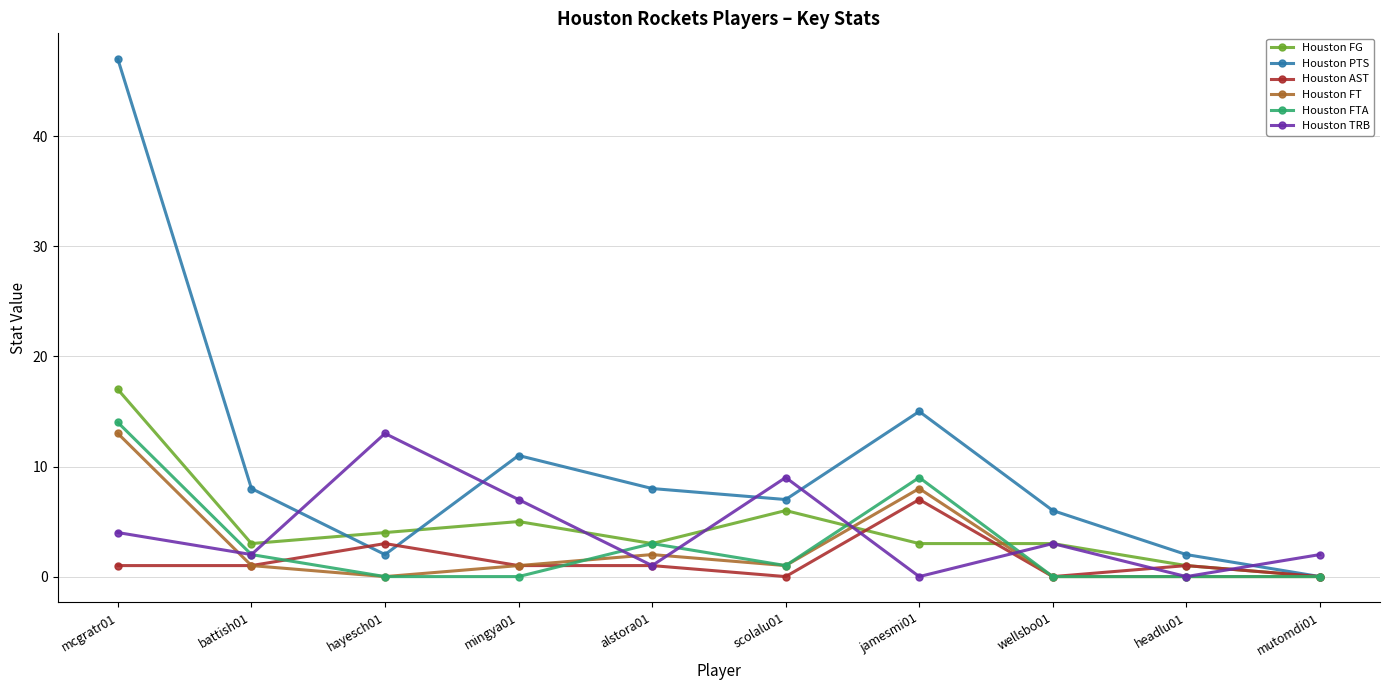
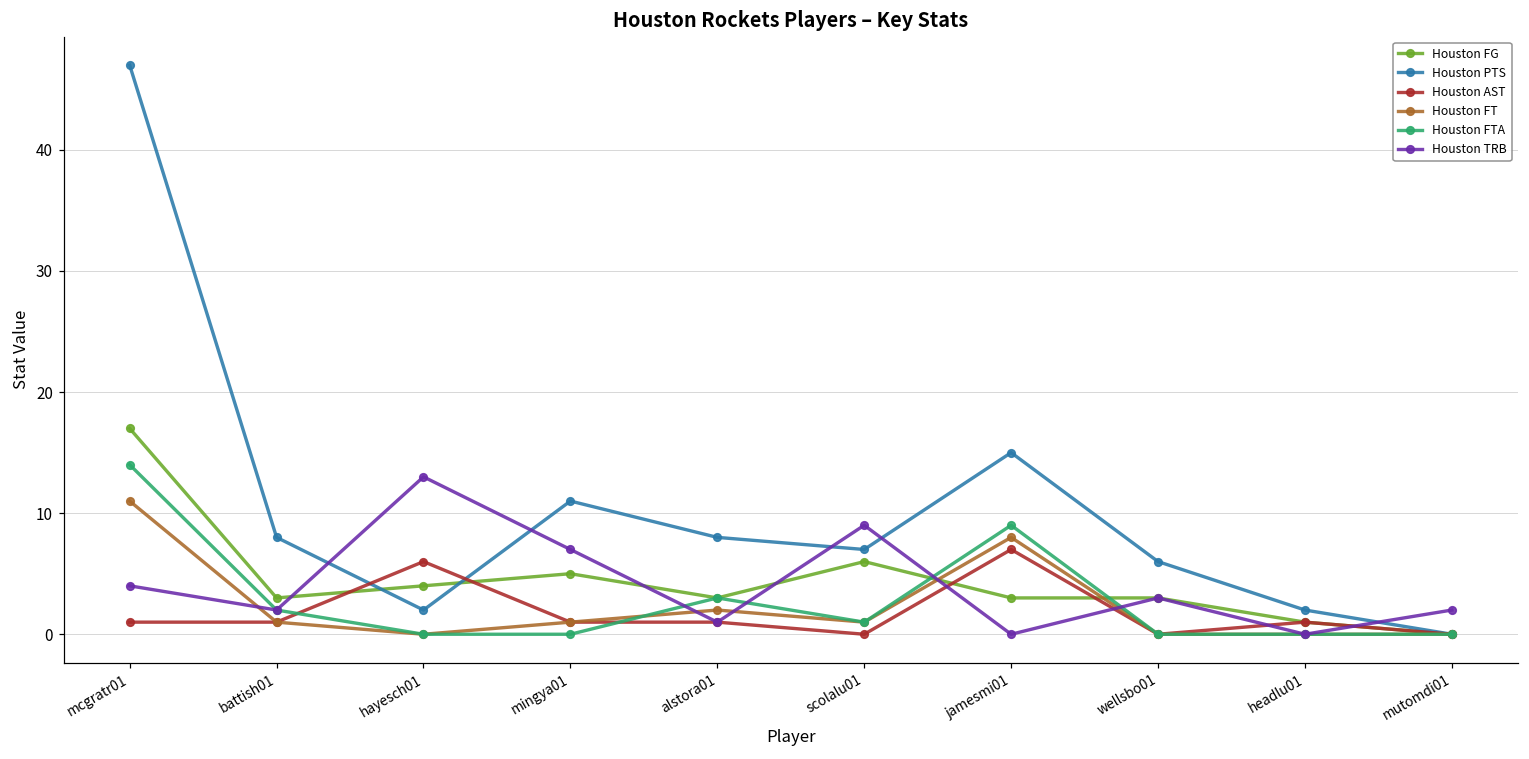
Houston FT, mcgratr01: 13 -> 11
Houston AST, hayesch01: 3 -> 6
